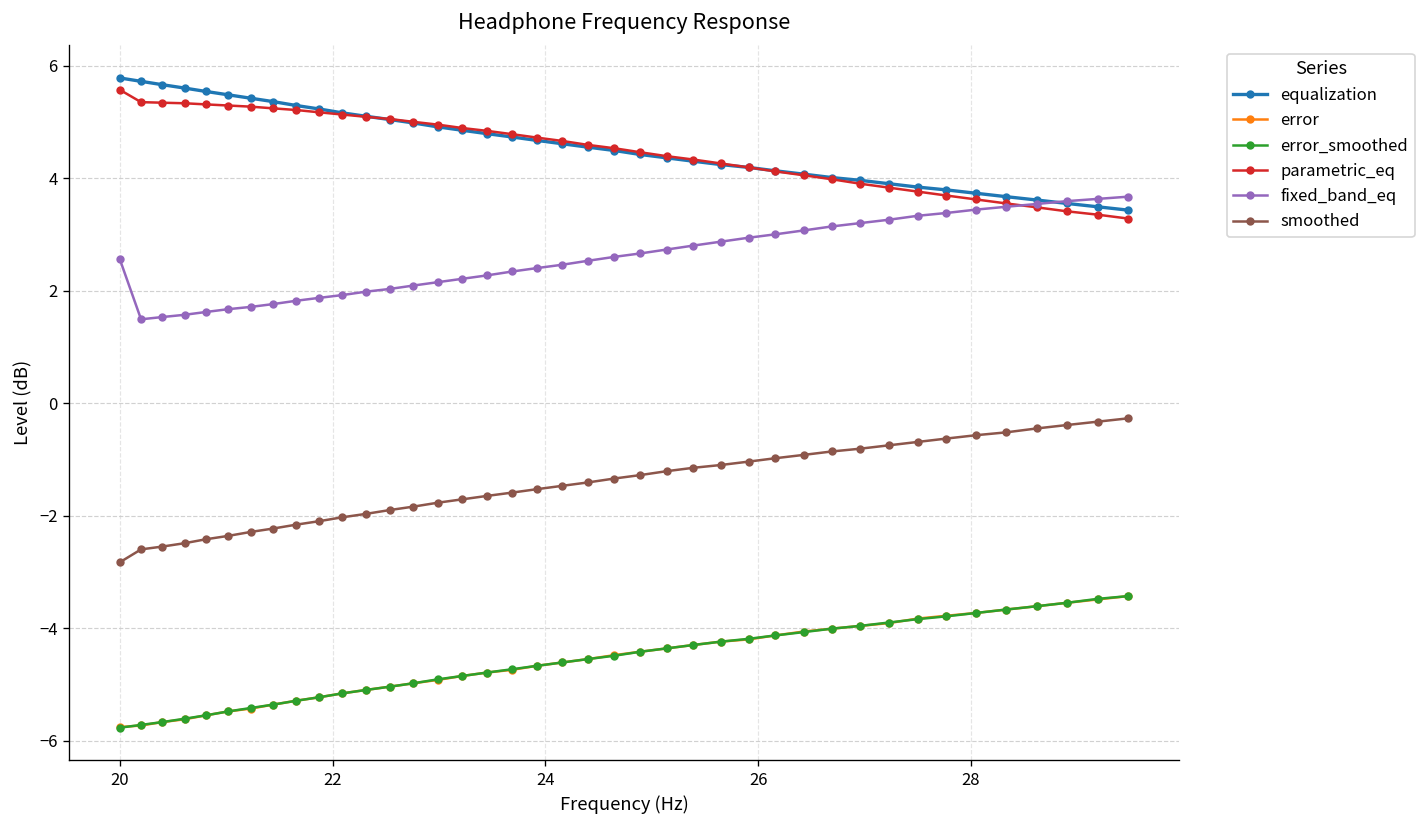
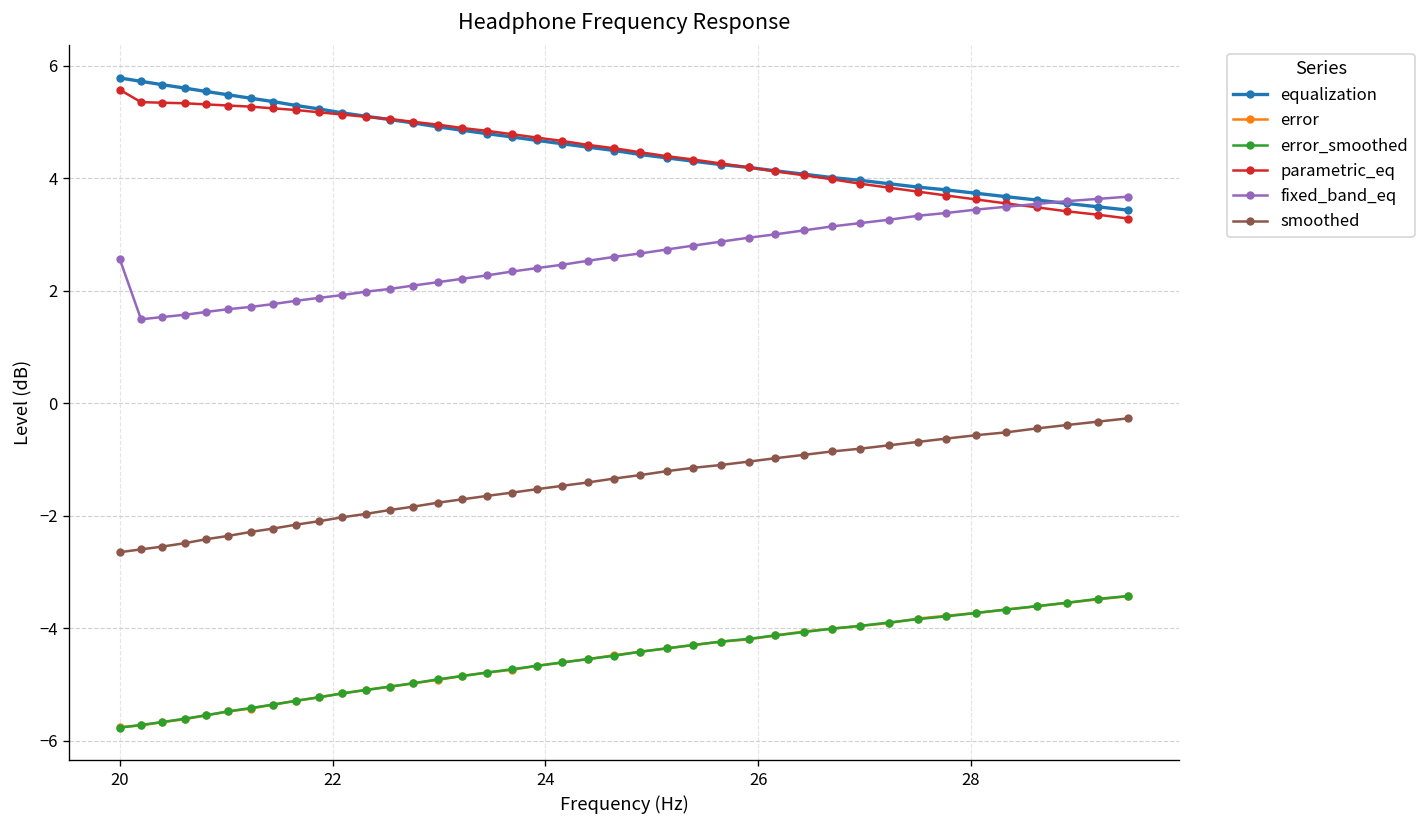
smoothed, 20: -2.8 -> -2.7
